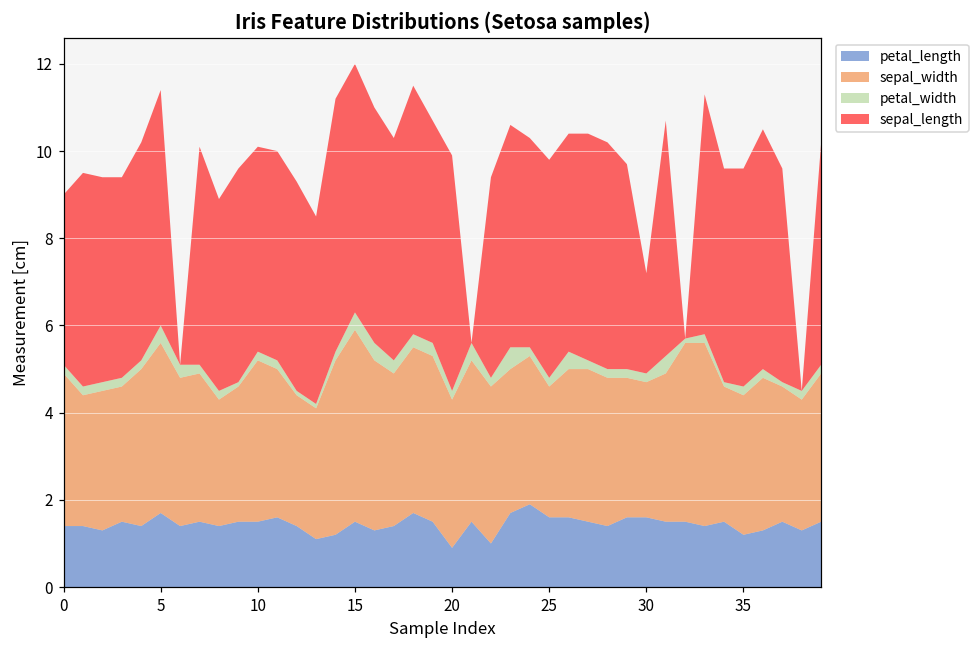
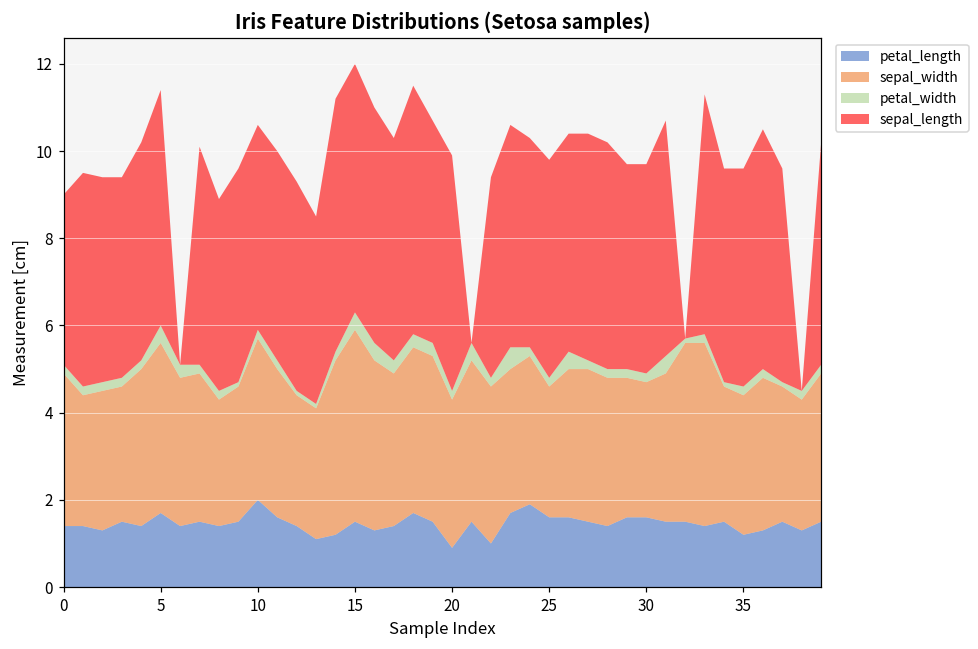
petal_length, 10: 1.5 -> 2.0
sepal_length, 30: 2.3 -> 4.8
